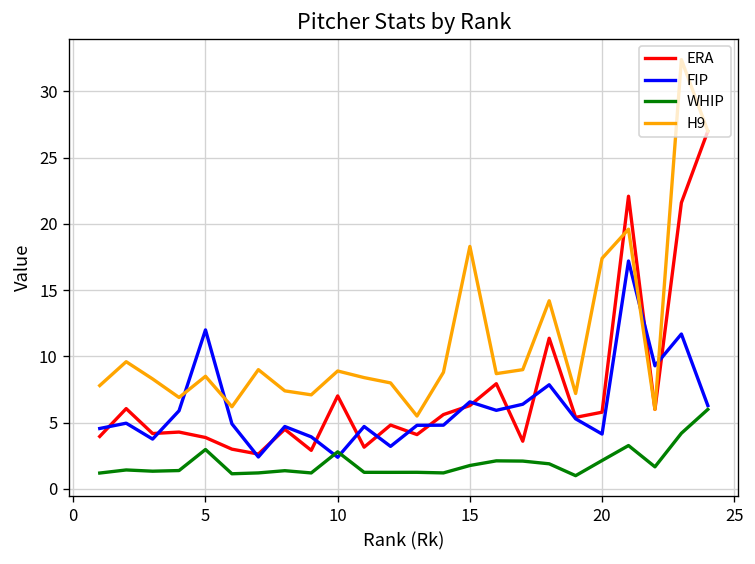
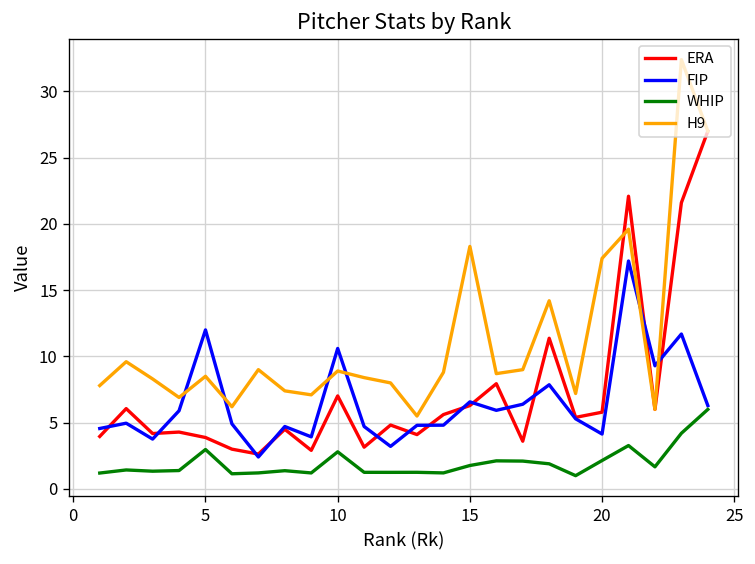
FIP, 10: 2.4 -> 10.6
